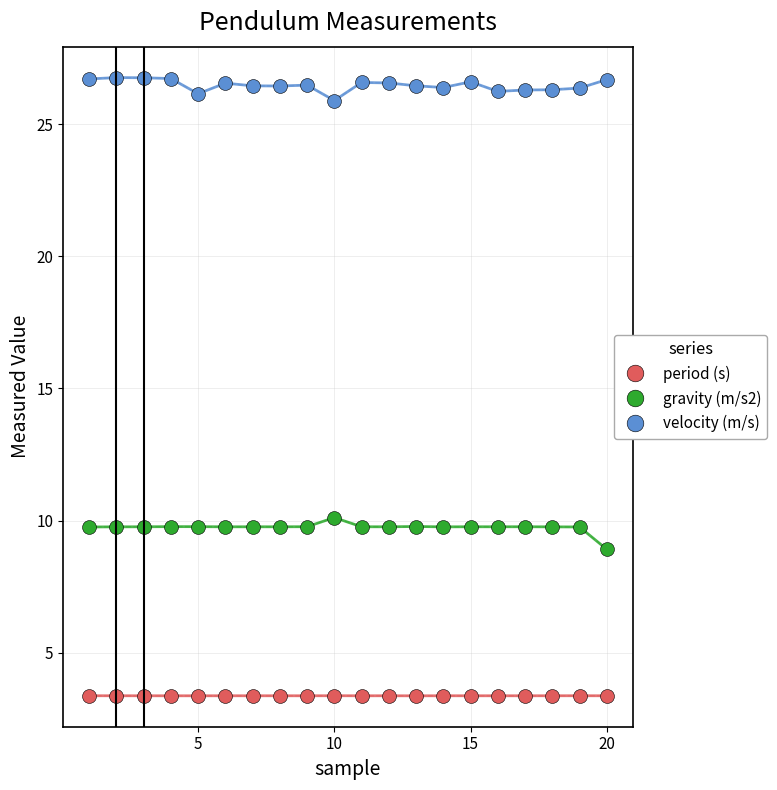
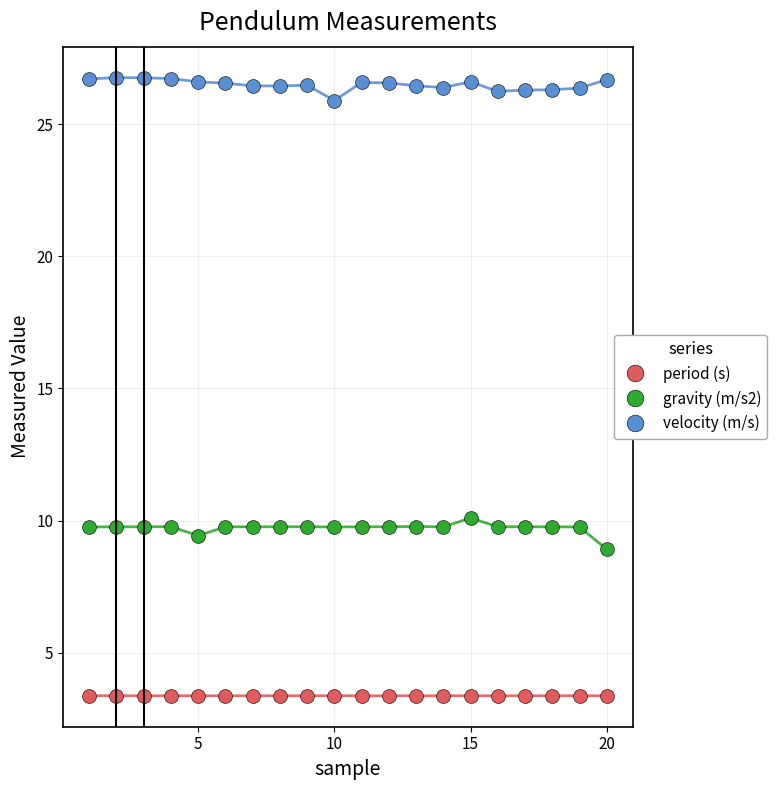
gravity (m/s2), 5: 9.8 -> 9.4
velocity (m/s), 5: 26.1 -> 26.6
gravity (m/s2), 10: 10.1 -> 9.8
gravity (m/s2), 15: 9.8 -> 10.1
